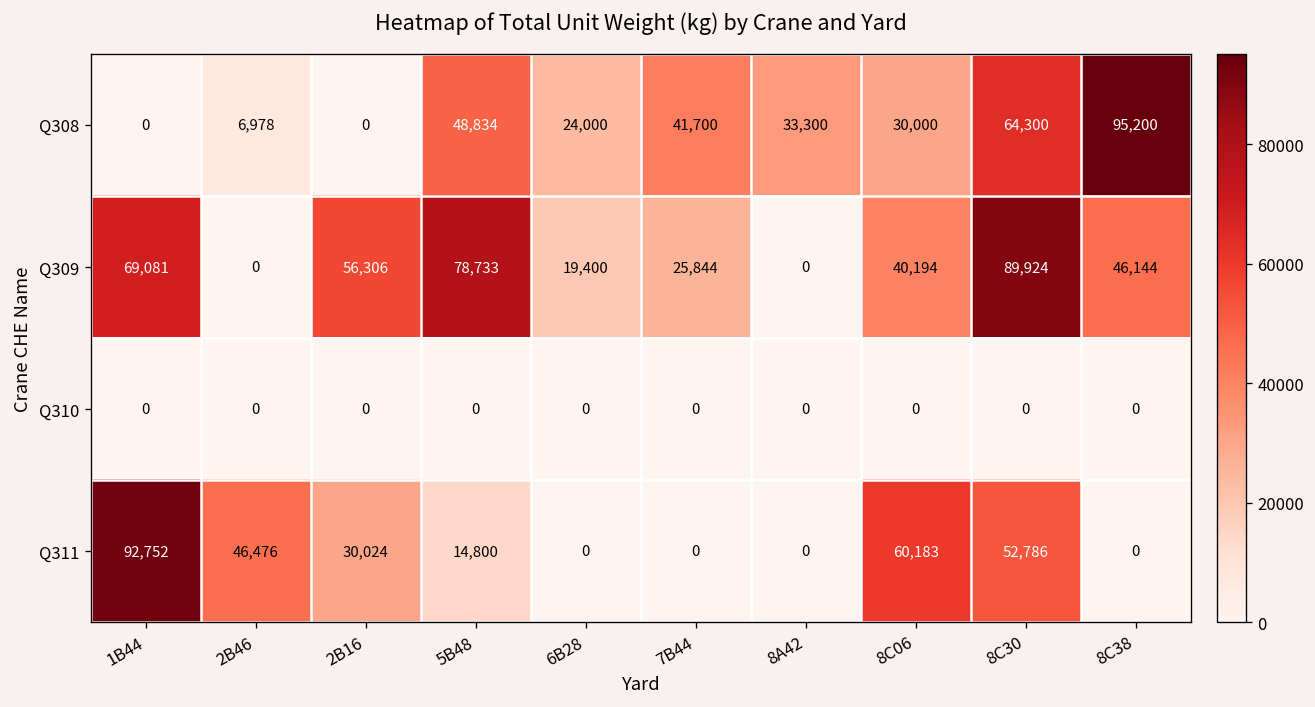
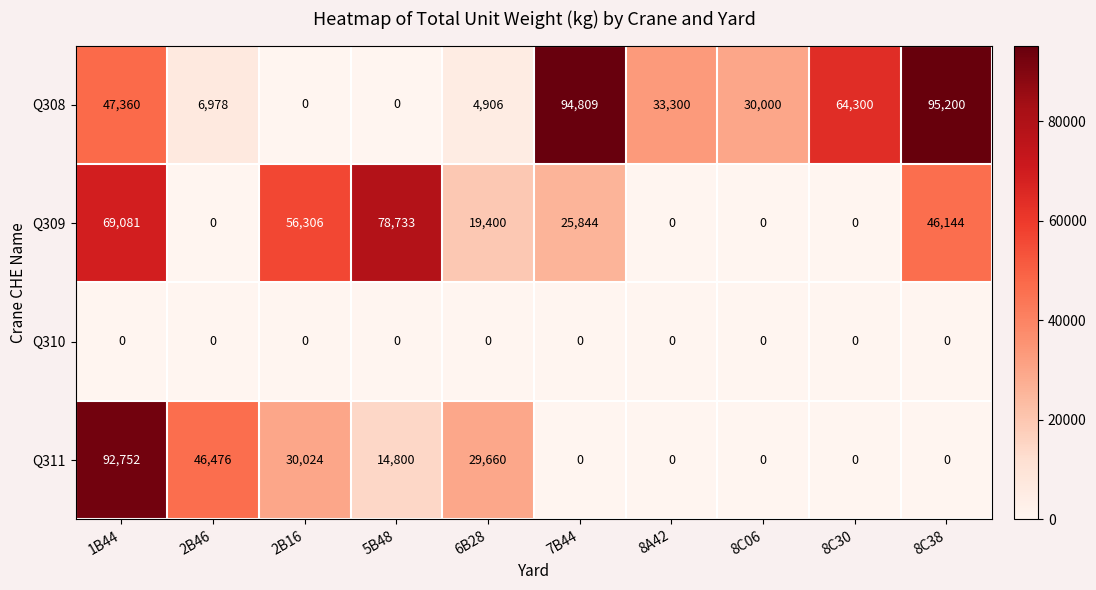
Q308, 1B44: 0 -> 47,360
Q308, 5B48: 48,834 -> 0
Q308, 6B28: 24,000 -> 4,906
Q308, 7B44: 41,700 -> 94,809
Q309, 8C06: 40,194 -> 0
Q309, 8C30: 89,924 -> 0
Q311, 6B28: 0 -> 29,660
Q311, 8C06: 60,183 -> 0
Q311, 8C30: 52,786 -> 0
